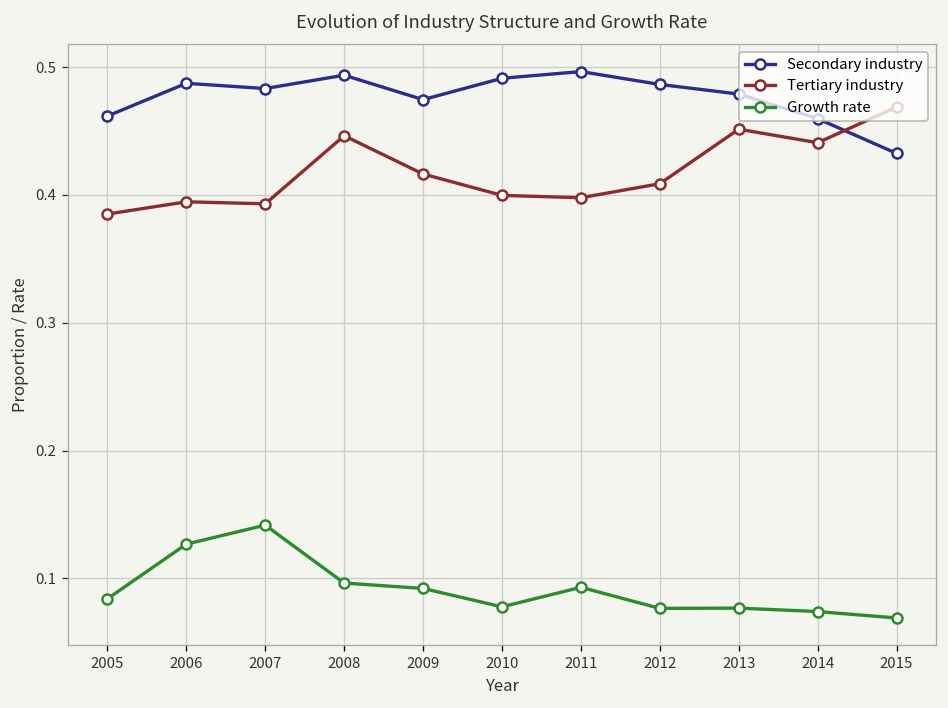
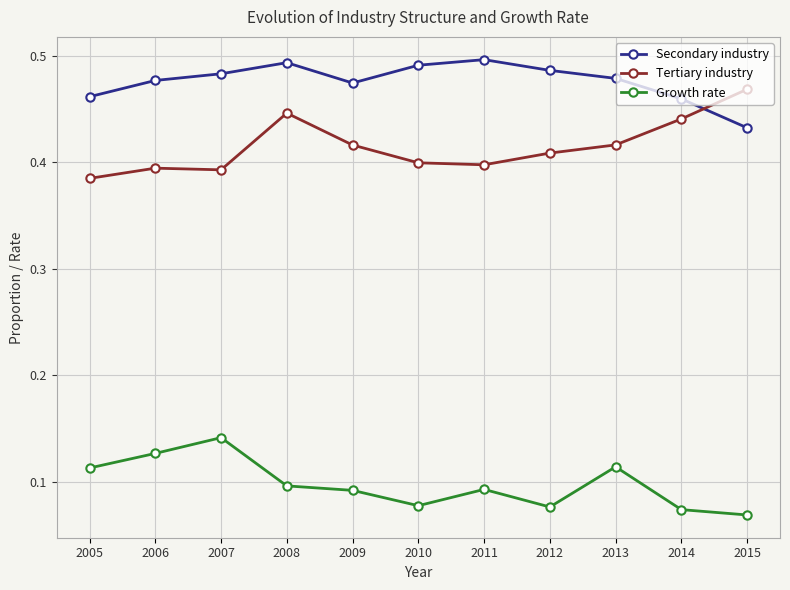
Growth rate, 2005: 0.084 -> 0.113
Secondary industry, 2006: 0.487 -> 0.477
Tertiary industry, 2013: 0.451 -> 0.417
Growth rate, 2013: 0.077 -> 0.114
